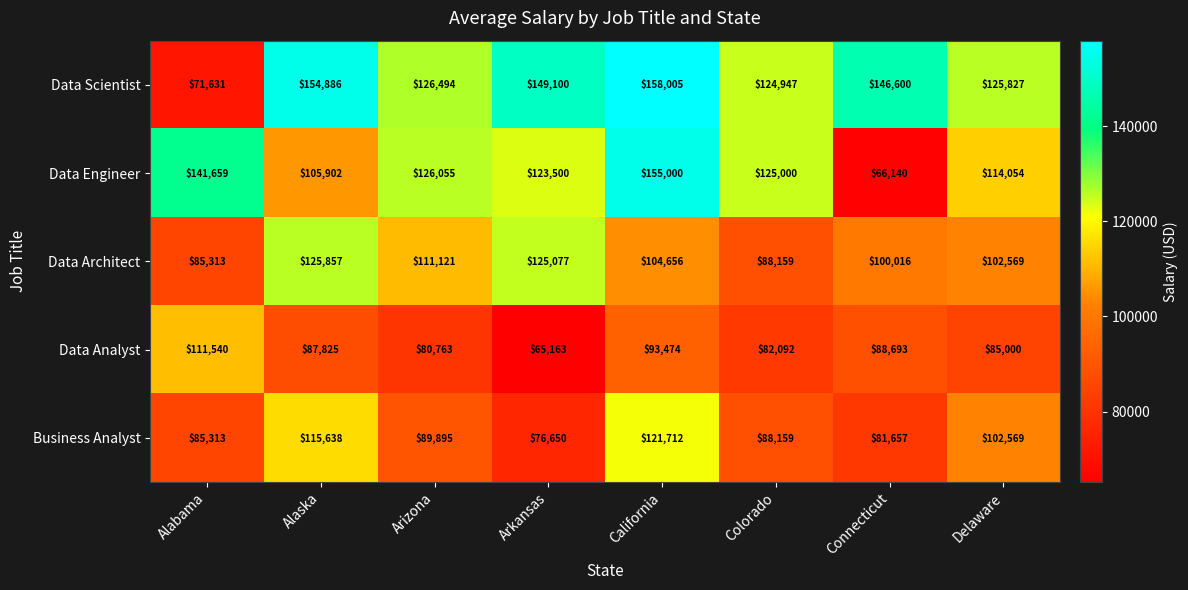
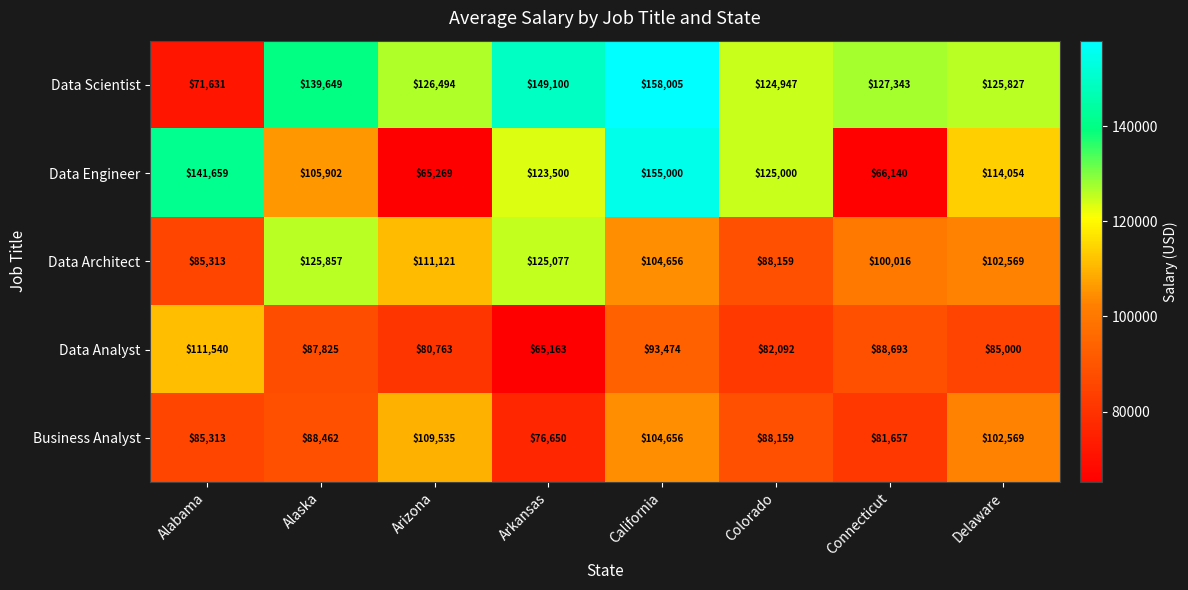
Data Scientist, Alaska: $154,886 -> $139,649
Data Scientist, Connecticut: $146,600 -> $127,343
Data Engineer, Arizona: $126,055 -> $65,269
Business Analyst, Alaska: $115,638 -> $88,462
Business Analyst, Arizona: $89,895 -> $109,535
Business Analyst, California: $121,712 -> $104,656
